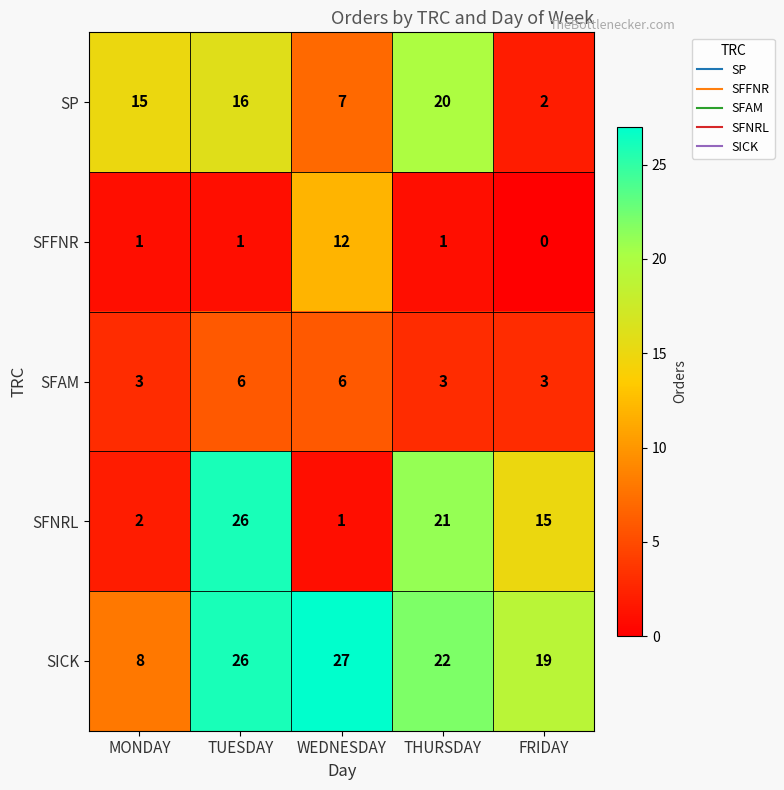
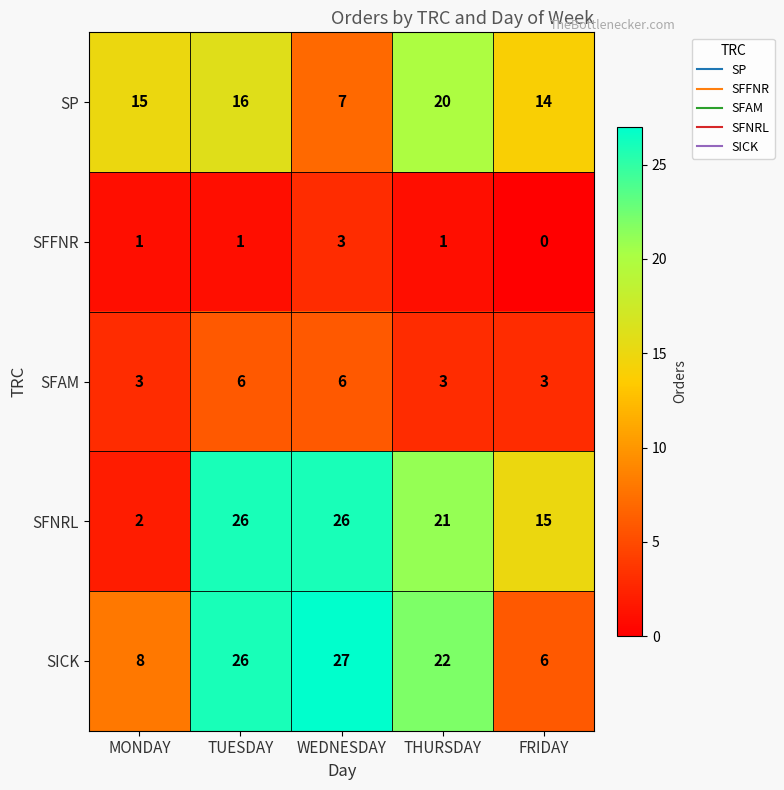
SP, FRIDAY: 2 -> 14
SFFNR, WEDNESDAY: 12 -> 3
SFNRL, WEDNESDAY: 1 -> 26
SICK, FRIDAY: 19 -> 6
